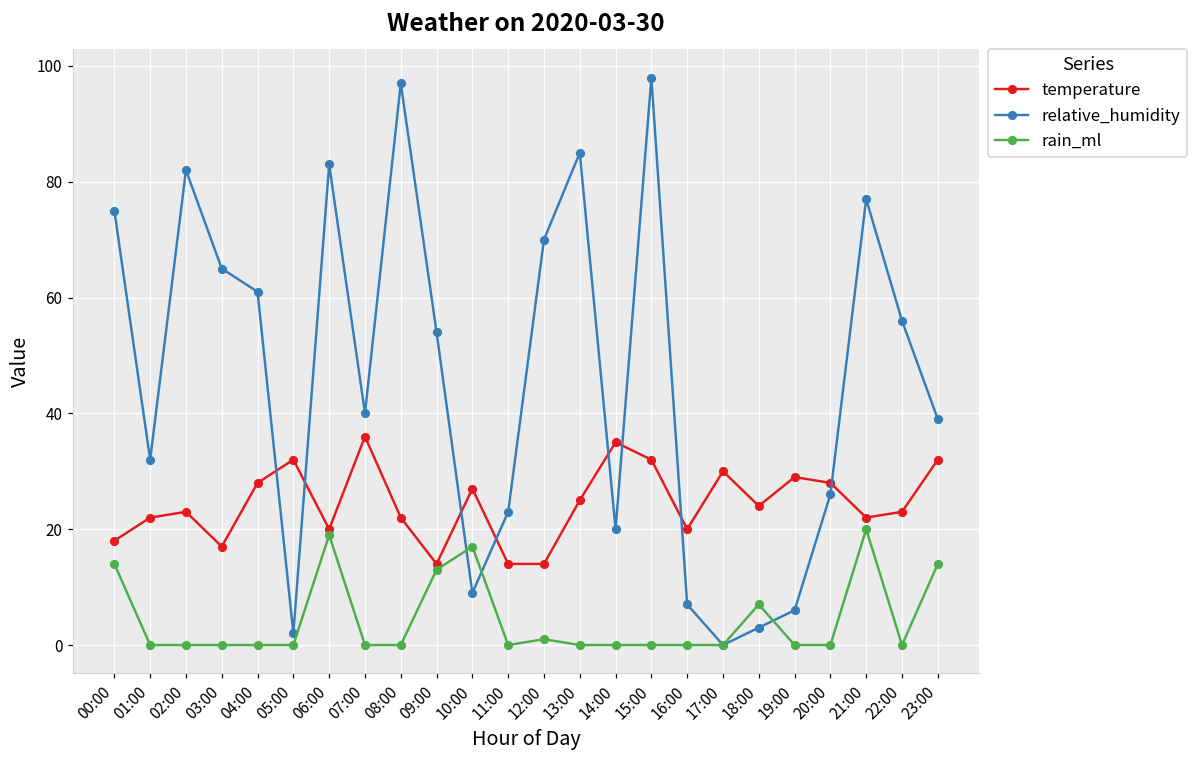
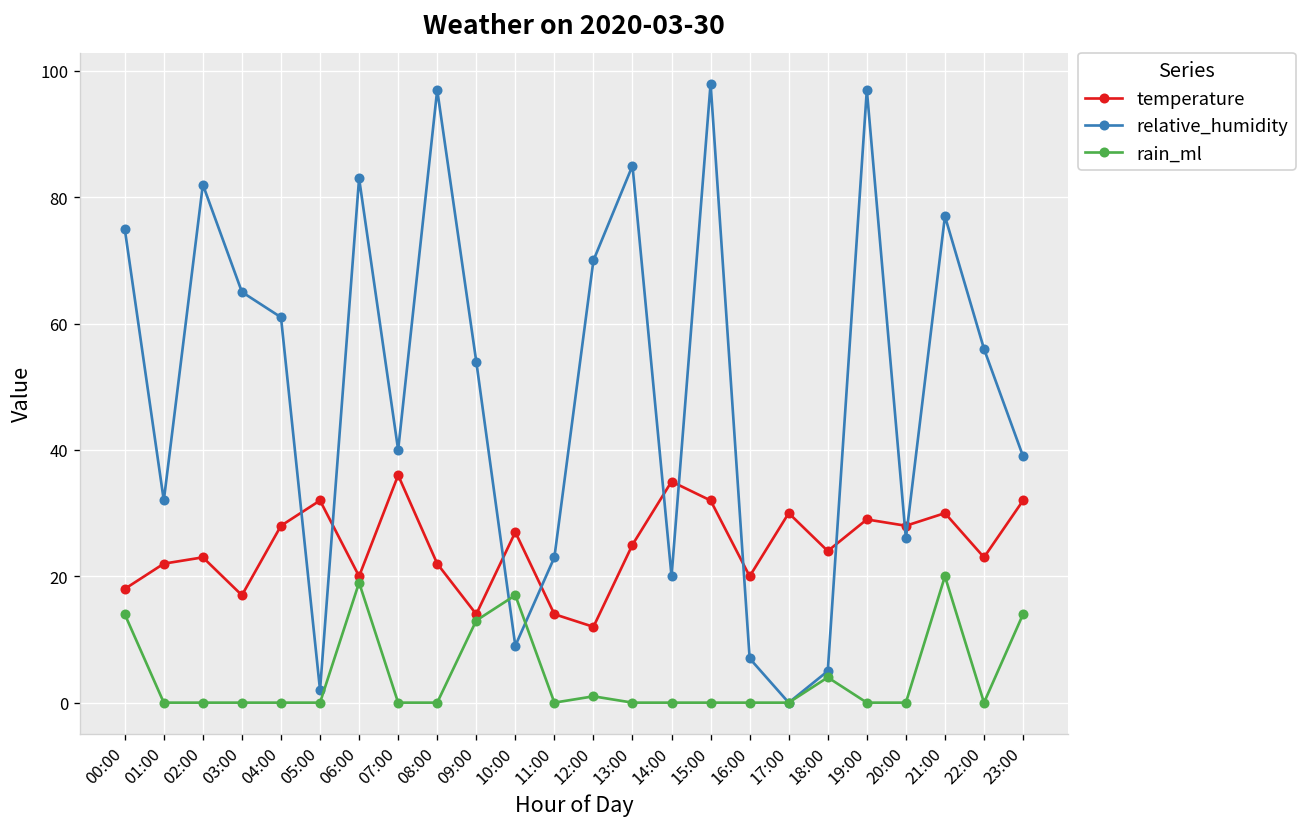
temperature, 12:00: 14 -> 12
relative_humidity, 18:00: 3 -> 5
rain_ml, 18:00: 7 -> 4
relative_humidity, 19:00: 6 -> 97
temperature, 21:00: 22 -> 30
